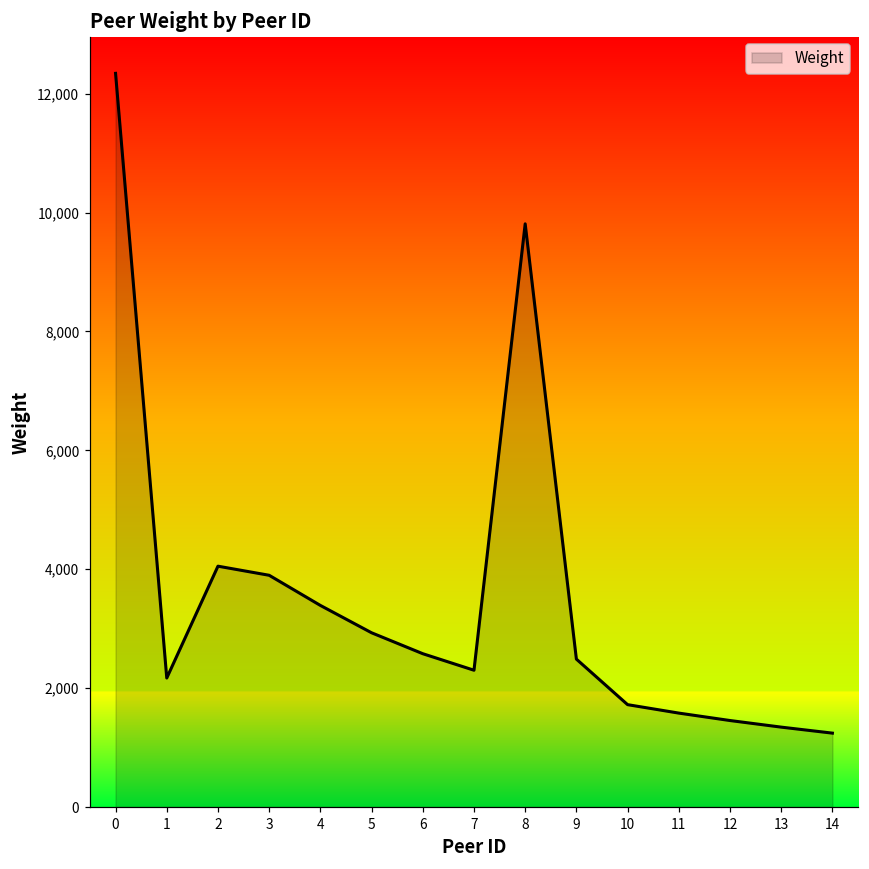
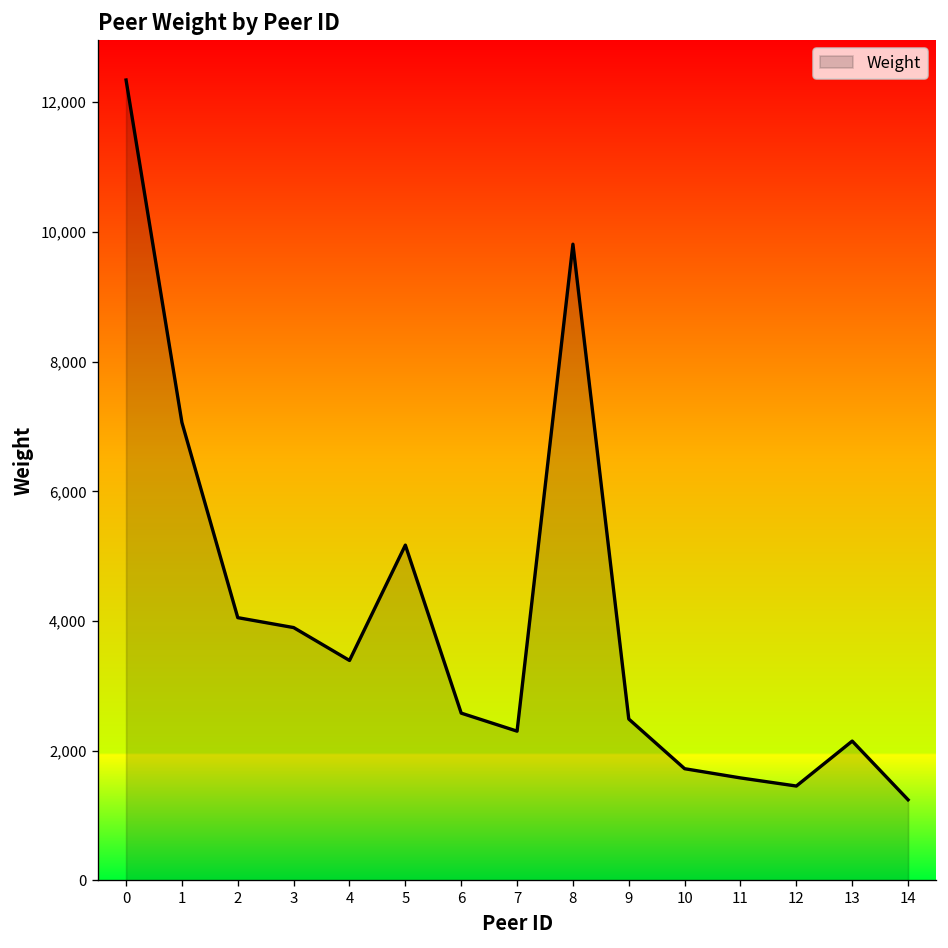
1: 2,200 -> 7,100
5: 2,900 -> 5,200
13: 1,300 -> 2,100
